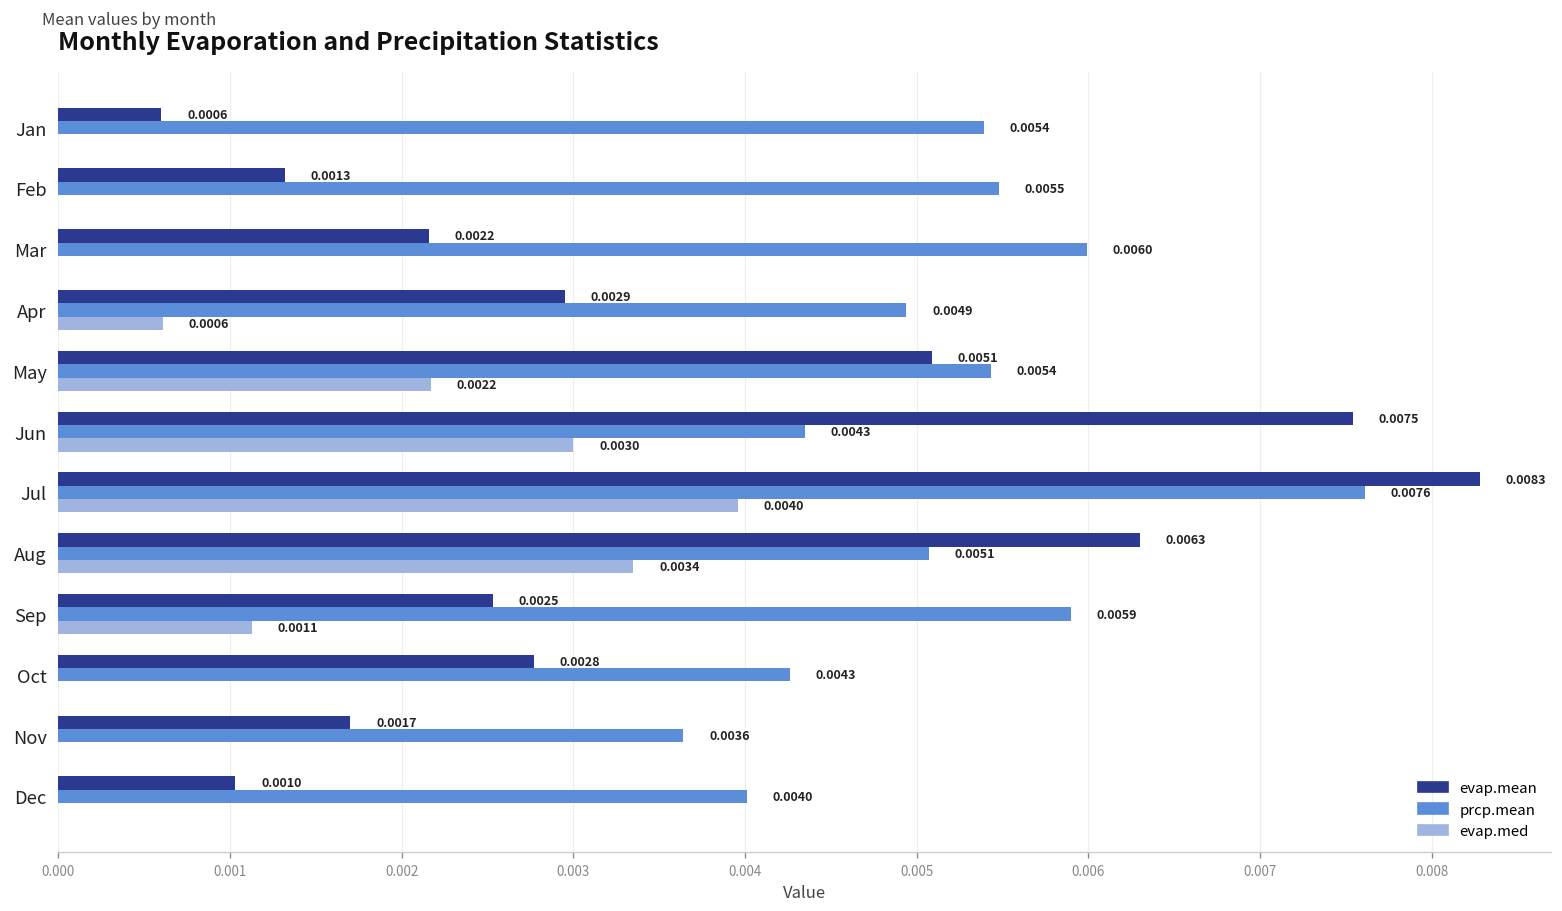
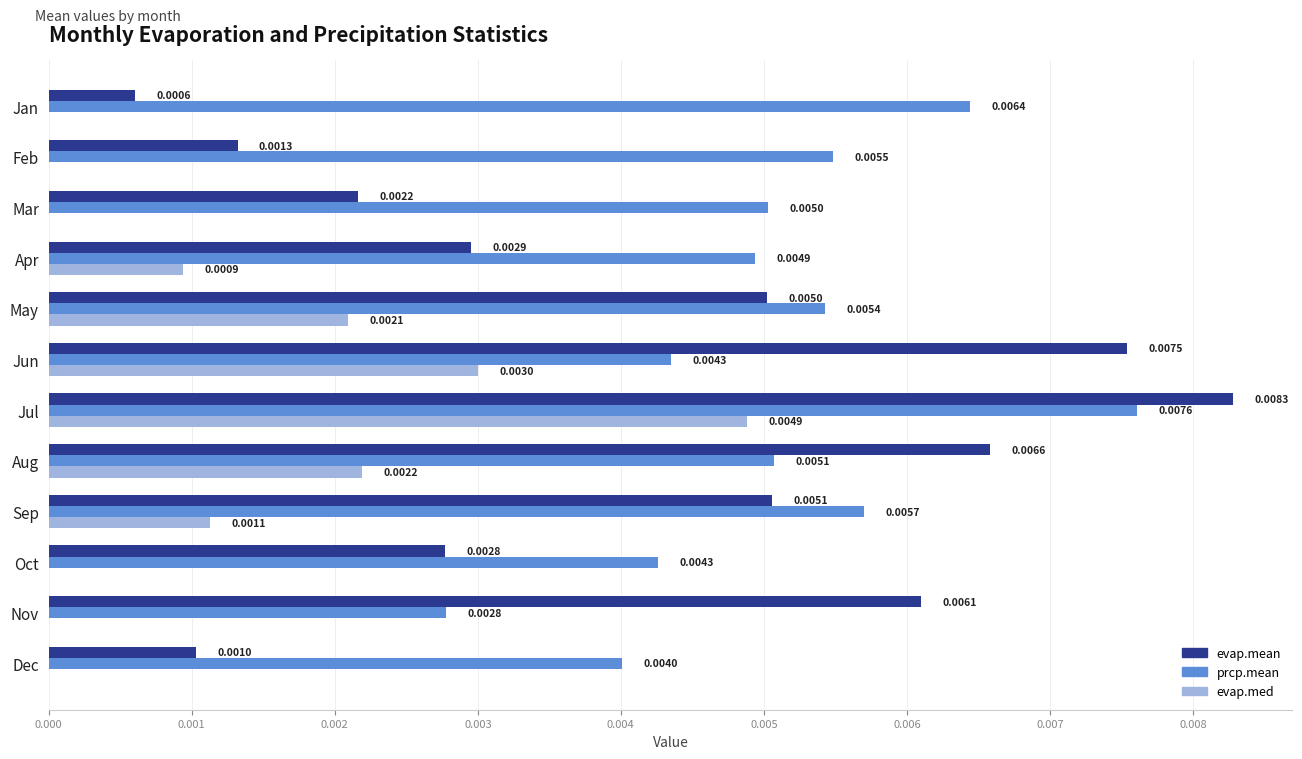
prcp.mean, Jan: 0.0054 -> 0.0064
prcp.mean, Mar: 0.0060 -> 0.0050
evap.med, Apr: 0.0006 -> 0.0009
evap.mean, May: 0.0051 -> 0.0050
evap.med, May: 0.0022 -> 0.0021
evap.med, Jul: 0.0040 -> 0.0049
evap.mean, Aug: 0.0063 -> 0.0066
evap.med, Aug: 0.0034 -> 0.0022
evap.mean, Sep: 0.0025 -> 0.0051
prcp.mean, Sep: 0.0059 -> 0.0057
evap.mean, Nov: 0.0017 -> 0.0061
prcp.mean, Nov: 0.0036 -> 0.0028
